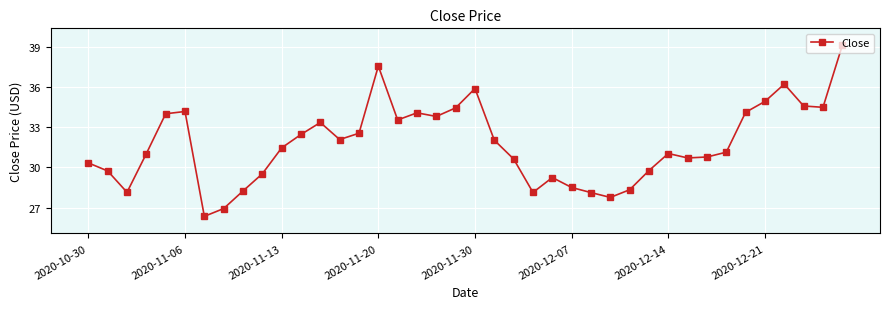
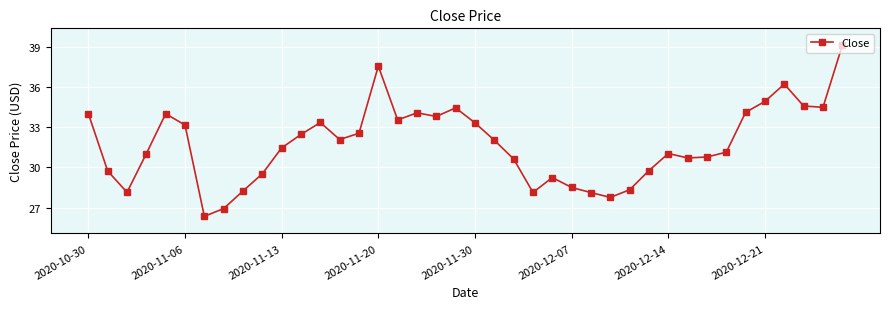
2020-10-30: 30.3 -> 34.0
2020-11-06: 34.2 -> 33.2
2020-11-30: 35.9 -> 33.3
